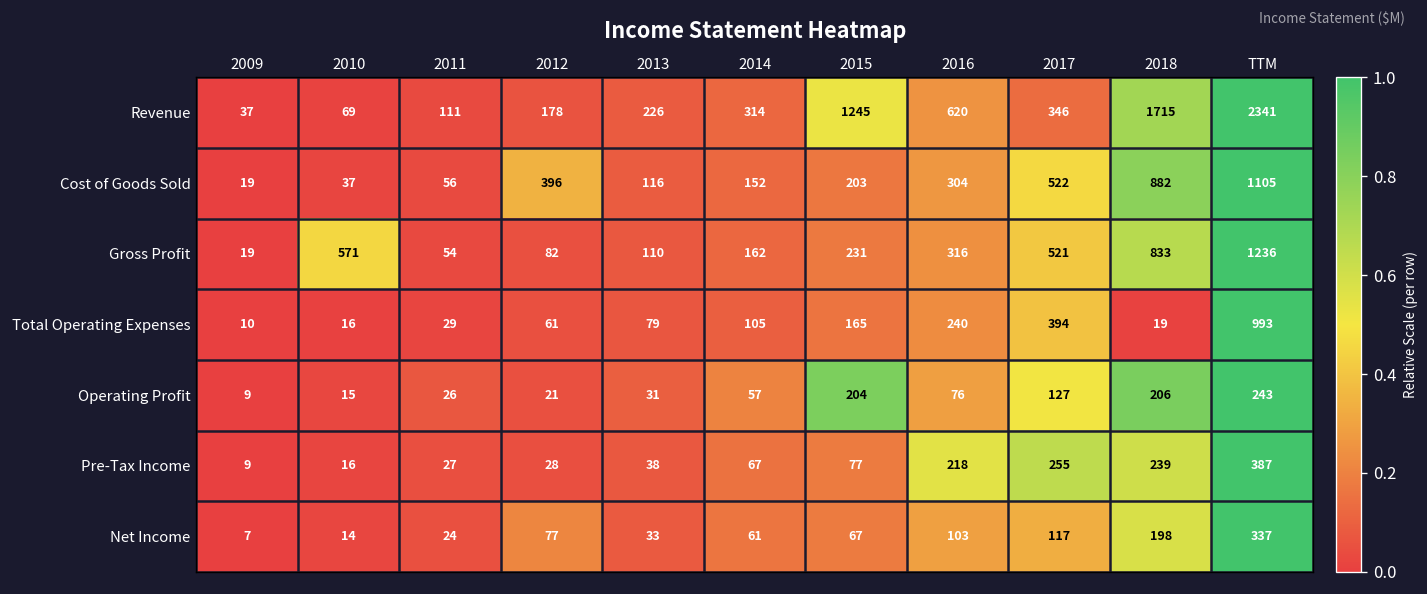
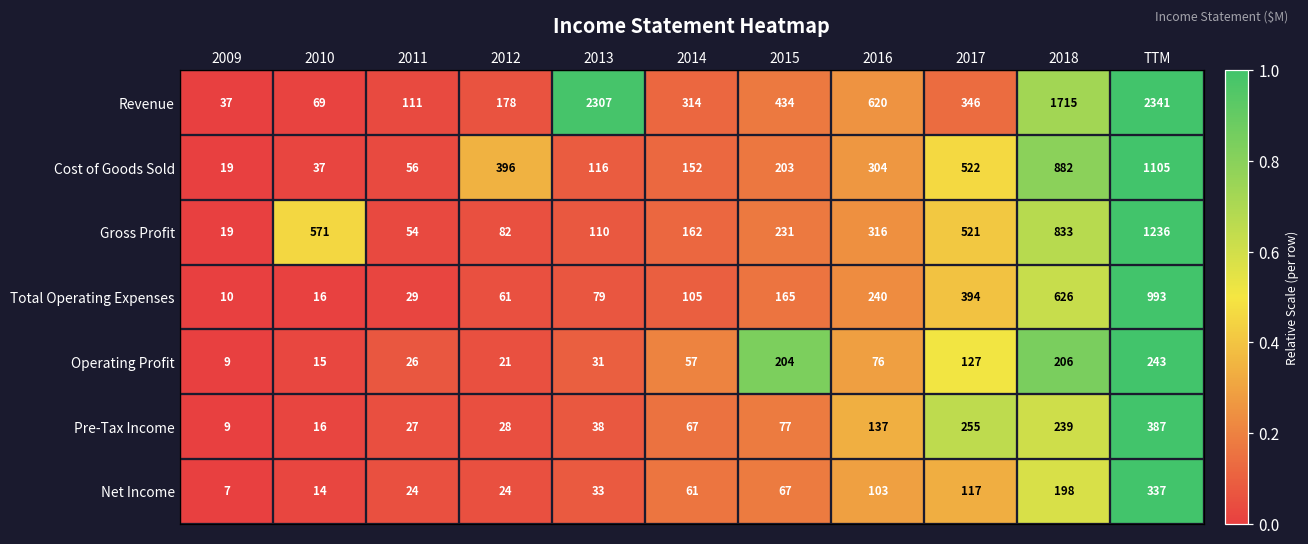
Revenue, 2013: 226 -> 2307
Revenue, 2015: 1245 -> 434
Total Operating Expenses, 2018: 19 -> 626
Pre-Tax Income, 2016: 218 -> 137
Net Income, 2012: 77 -> 24
